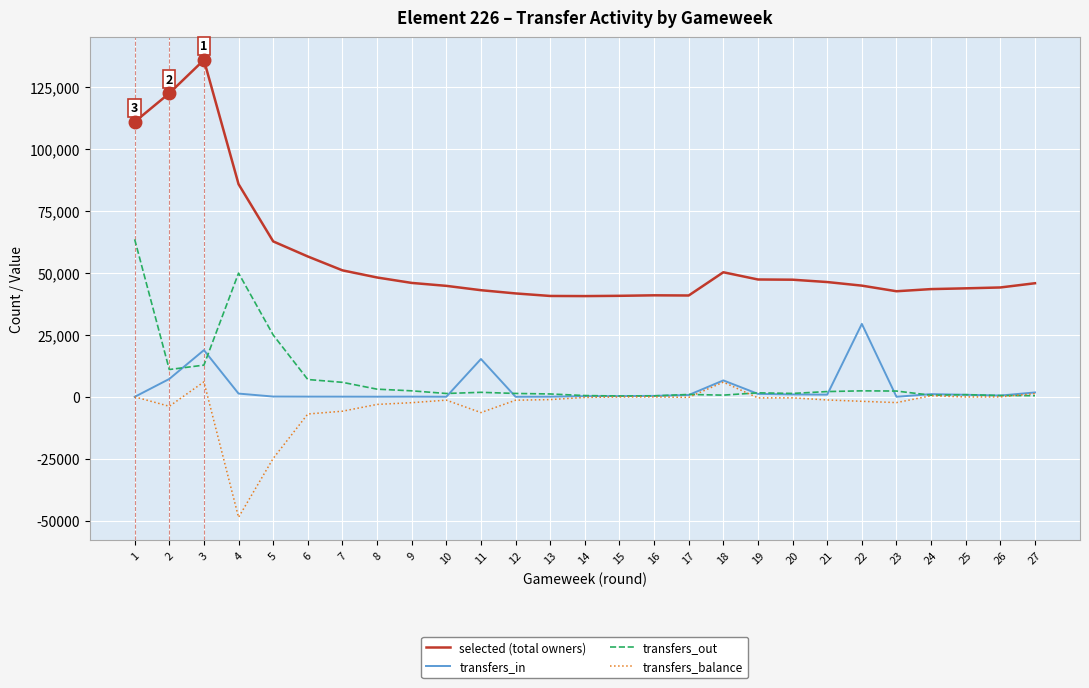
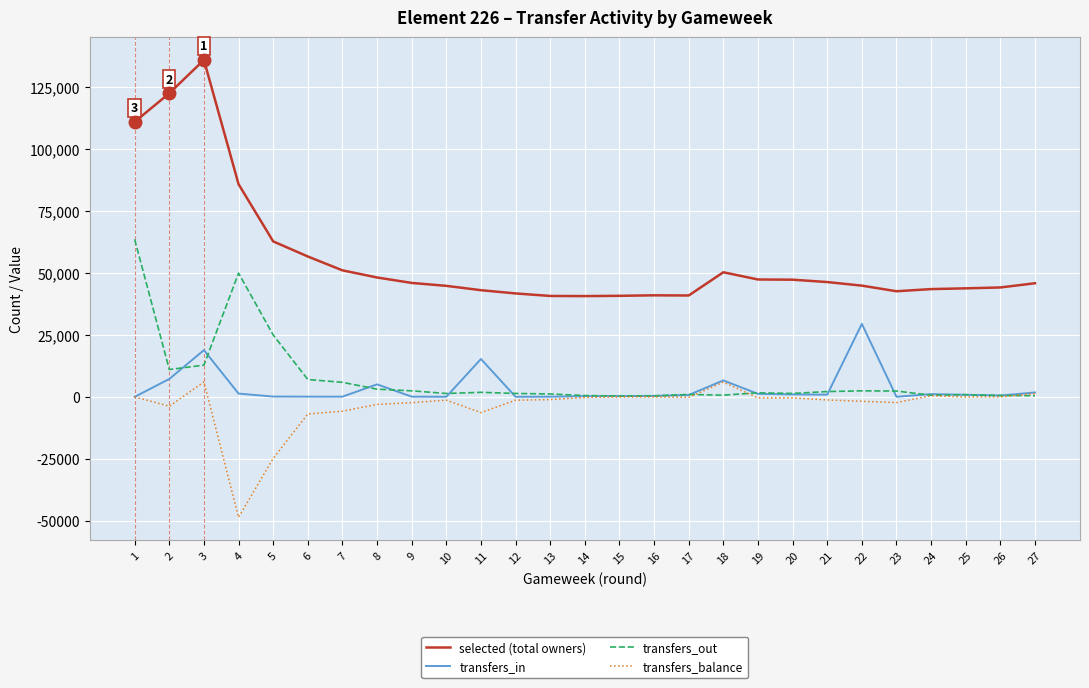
transfers_in, 8: 0 -> 5,000
